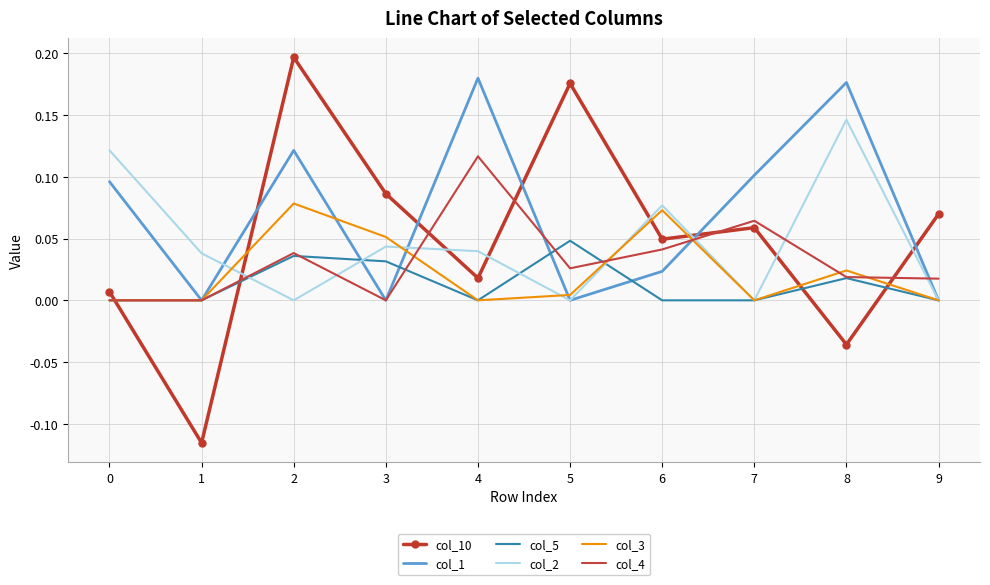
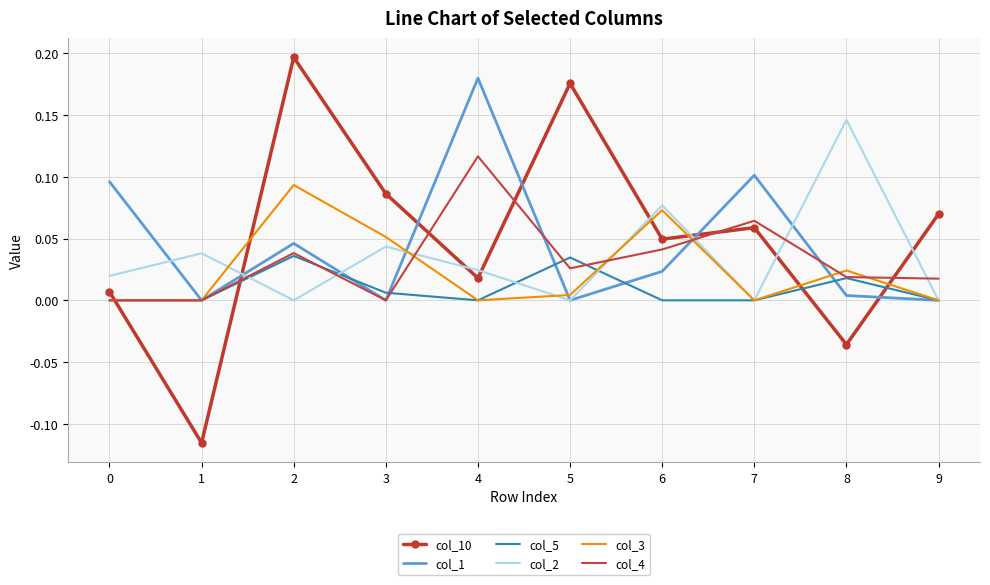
col_2, 0: 0.121 -> 0.020
col_1, 2: 0.121 -> 0.046
col_3, 2: 0.078 -> 0.093
col_5, 3: 0.032 -> 0.006
col_2, 4: 0.040 -> 0.024
col_5, 5: 0.048 -> 0.035
col_1, 8: 0.176 -> 0.004
